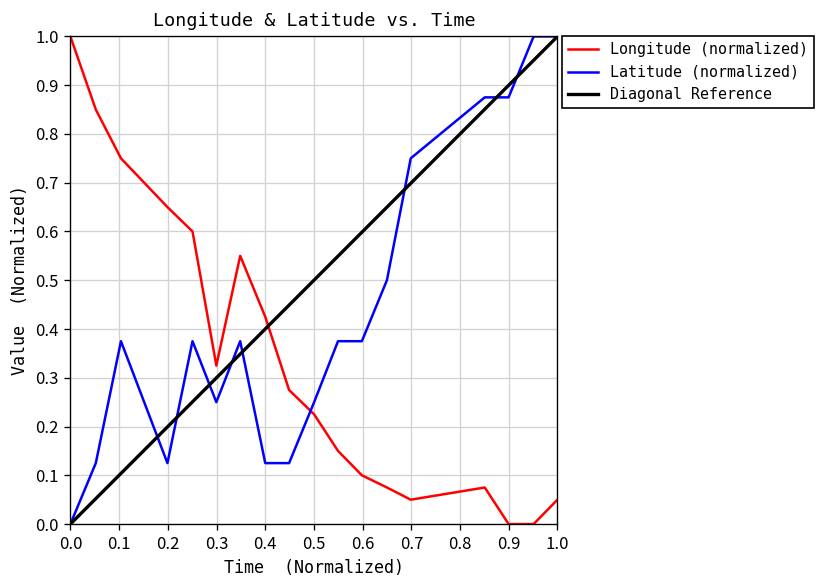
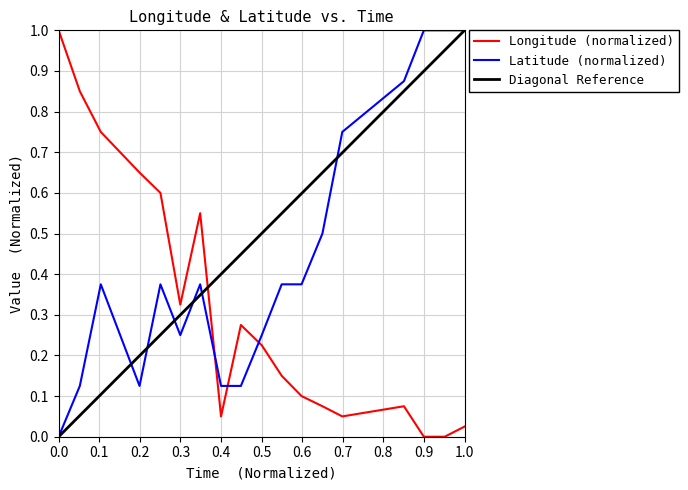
Longitude (normalized), 0.4: 0.43 -> 0.05
Latitude (normalized), 0.9: 0.87 -> 1.00
Longitude (normalized), 1.0: 0.05 -> 0.03
